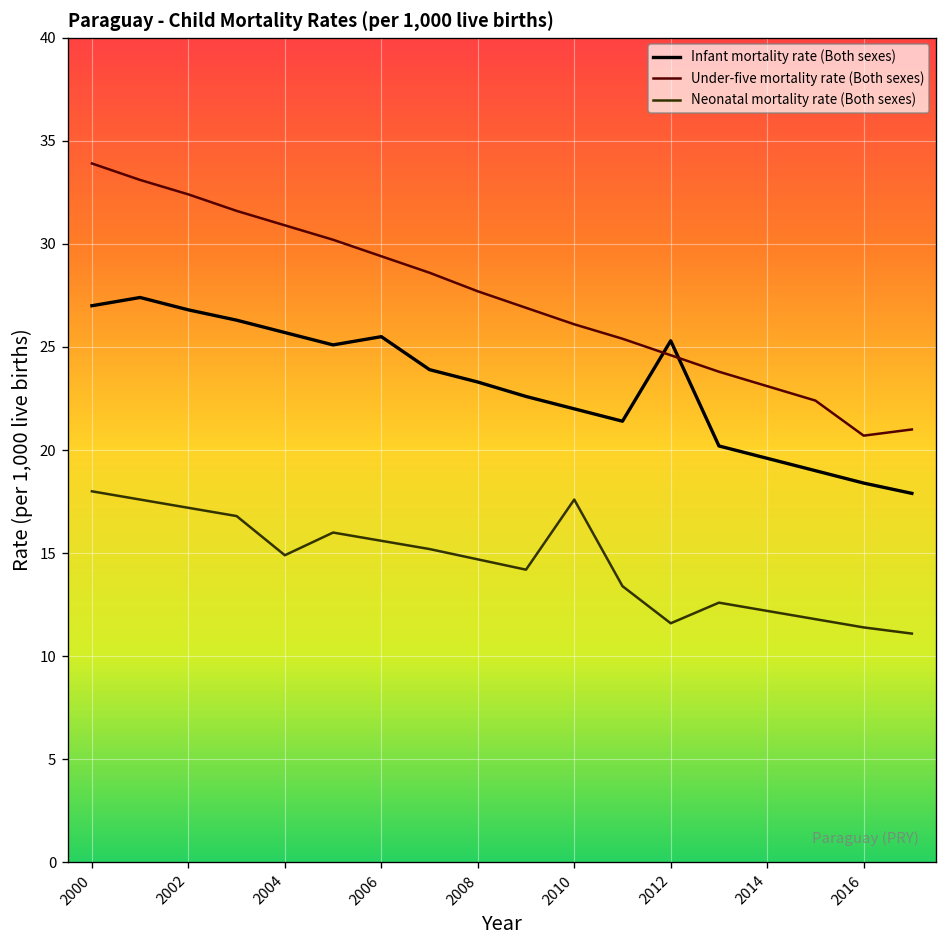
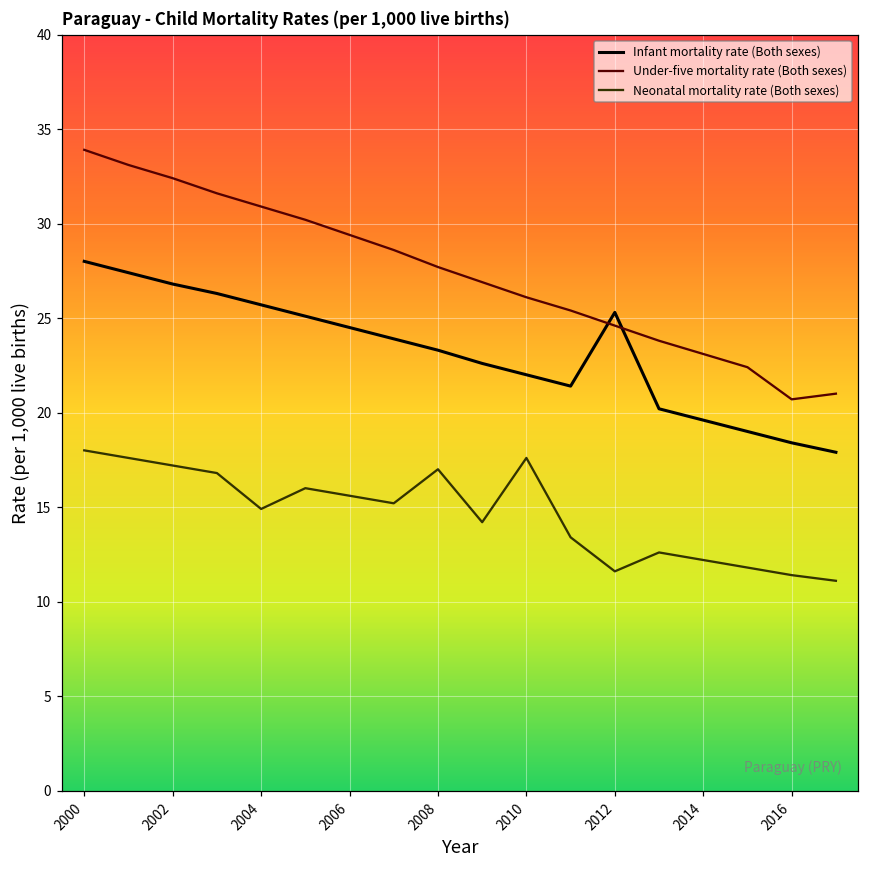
Infant mortality rate (Both sexes), 2000: 27 -> 28
Infant mortality rate (Both sexes), 2006: 25.5 -> 24.5
Neonatal mortality rate (Both sexes), 2008: 14.7 -> 17.0
